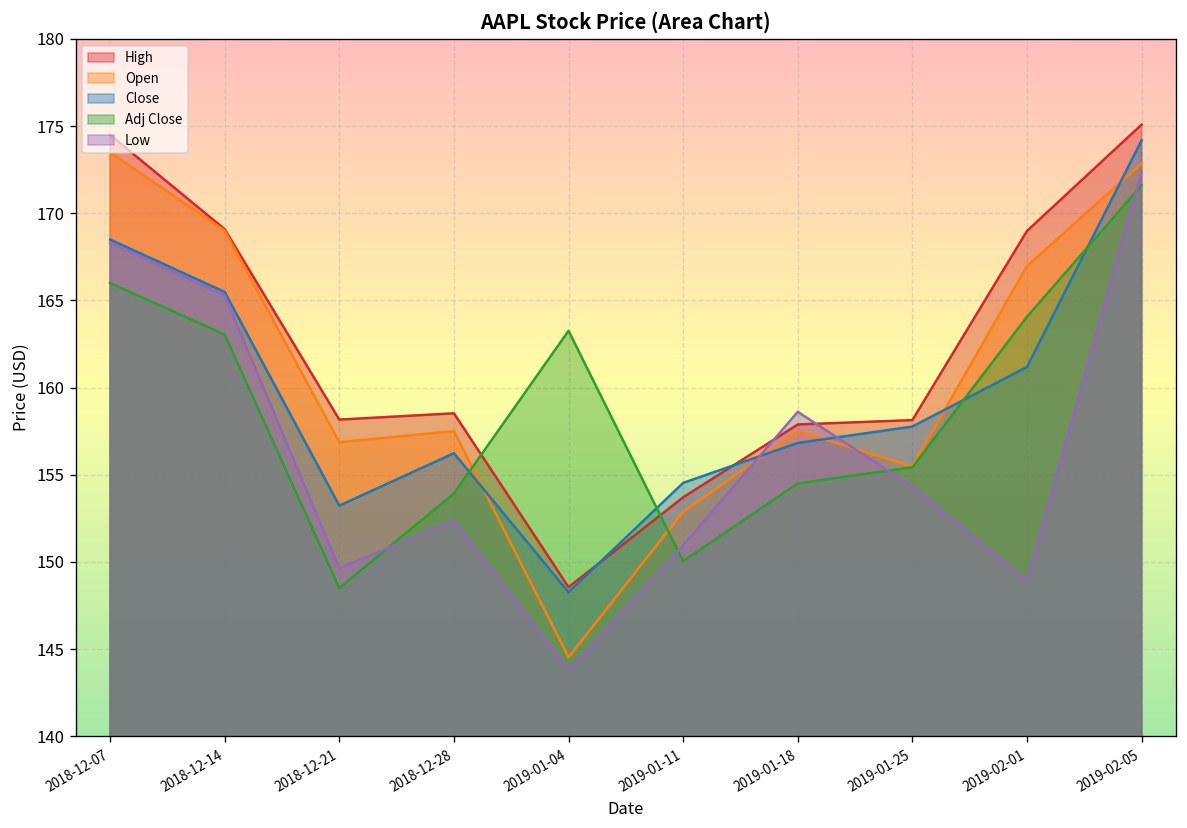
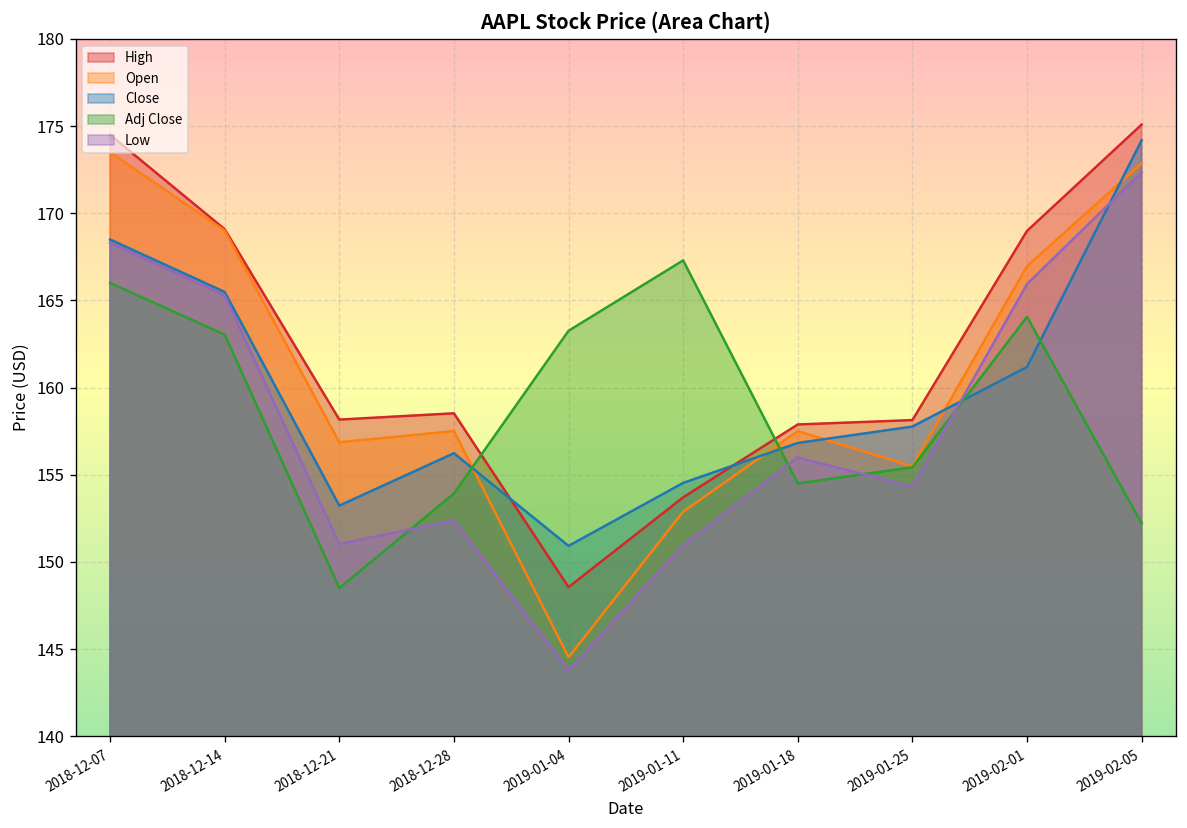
Low, 2018-12-21: 149.6 -> 151.0
Close, 2019-01-04: 148.3 -> 150.9
Adj Close, 2019-01-11: 150.0 -> 167.3
Low, 2019-01-18: 158.6 -> 156.0
Low, 2019-02-01: 148.9 -> 165.9
Adj Close, 2019-02-05: 171.6 -> 152.2
